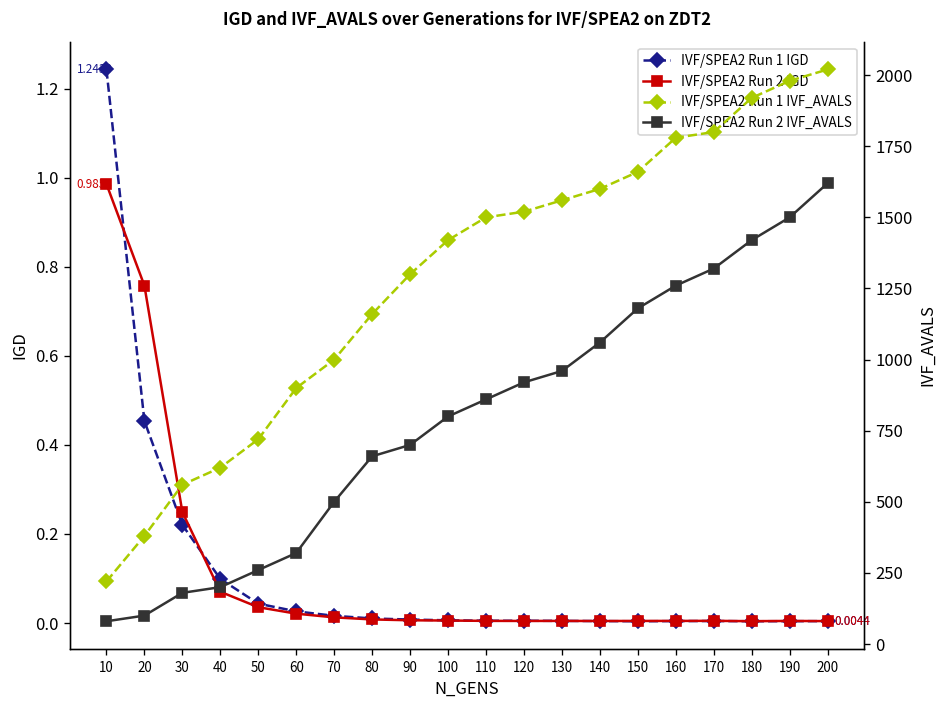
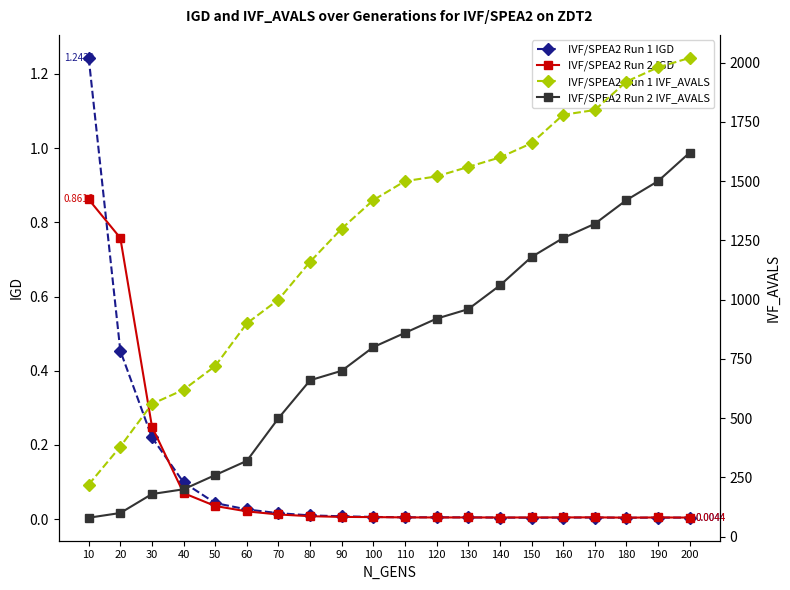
IVF/SPEA2 Run 2 IGD, 10: 0.9858 -> 0.8616
